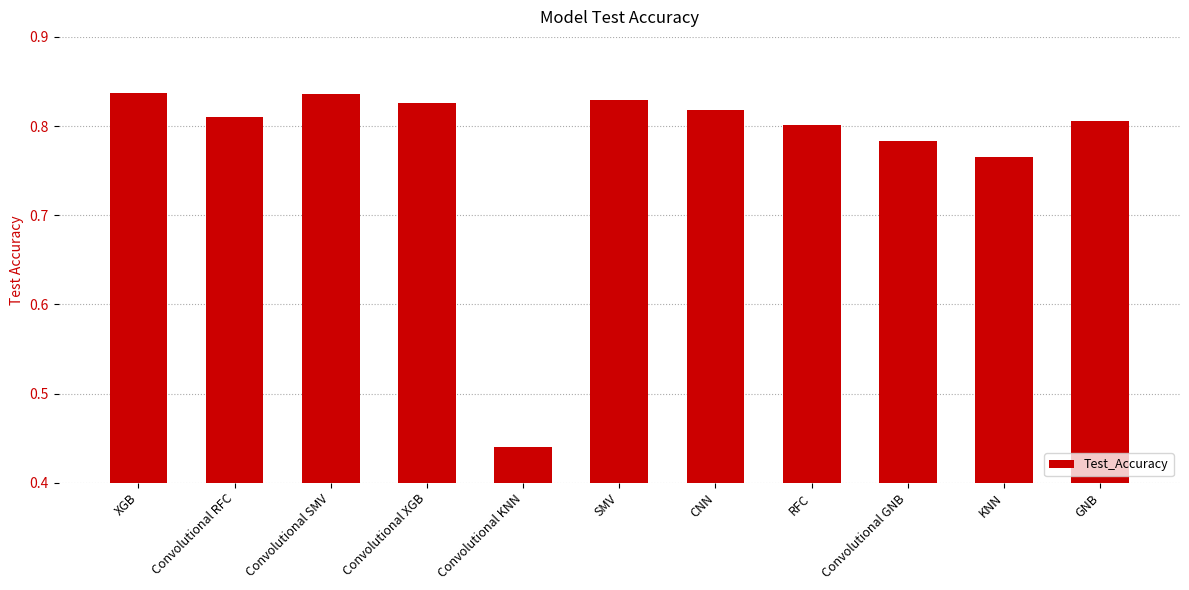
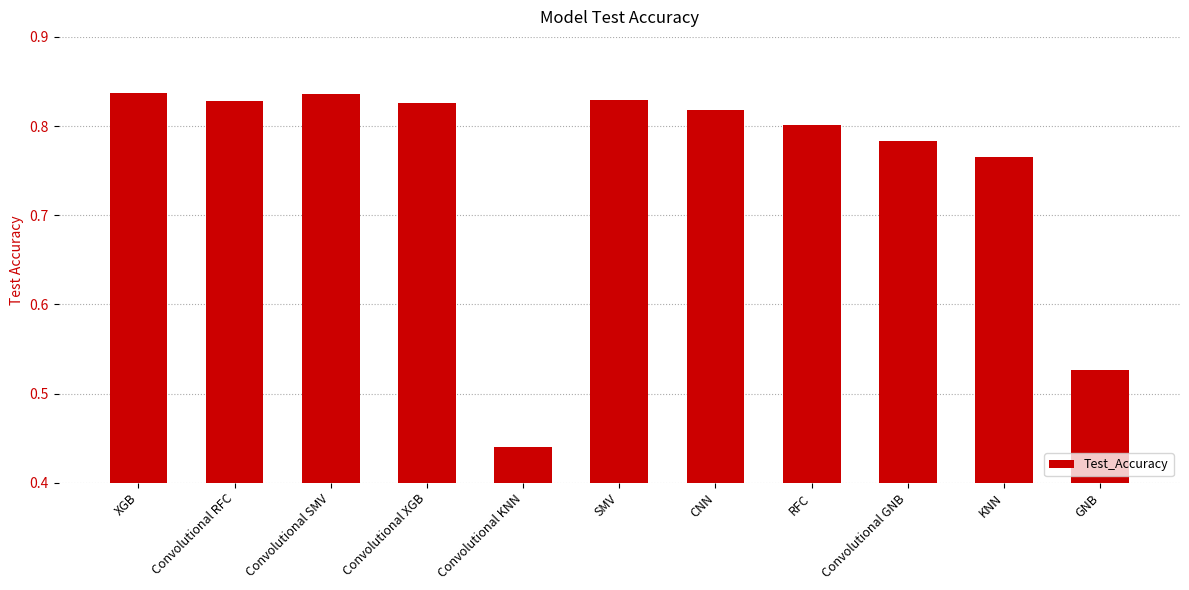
Convolutional RFC: 0.81 -> 0.83
GNB: 0.81 -> 0.53
